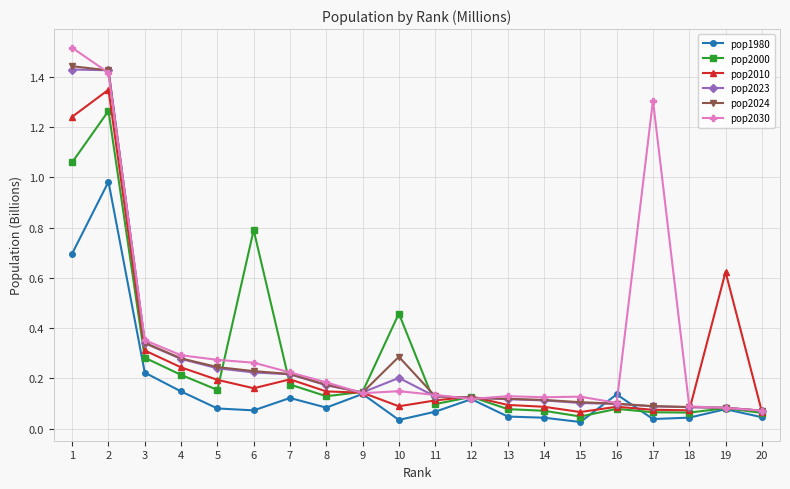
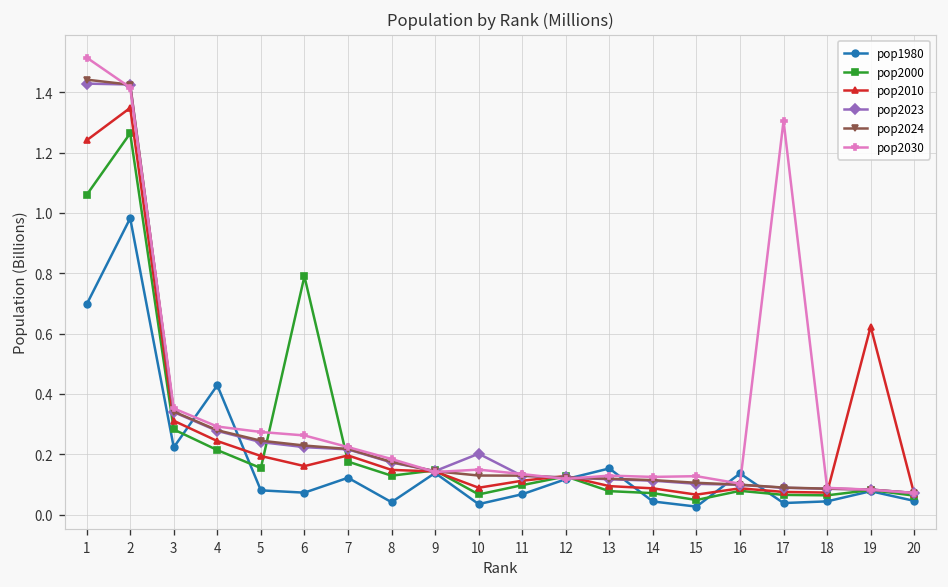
pop1980, 4: 0.15 -> 0.43
pop1980, 8: 0.08 -> 0.04
pop2000, 10: 0.46 -> 0.07
pop2024, 10: 0.29 -> 0.13
pop1980, 13: 0.05 -> 0.15
